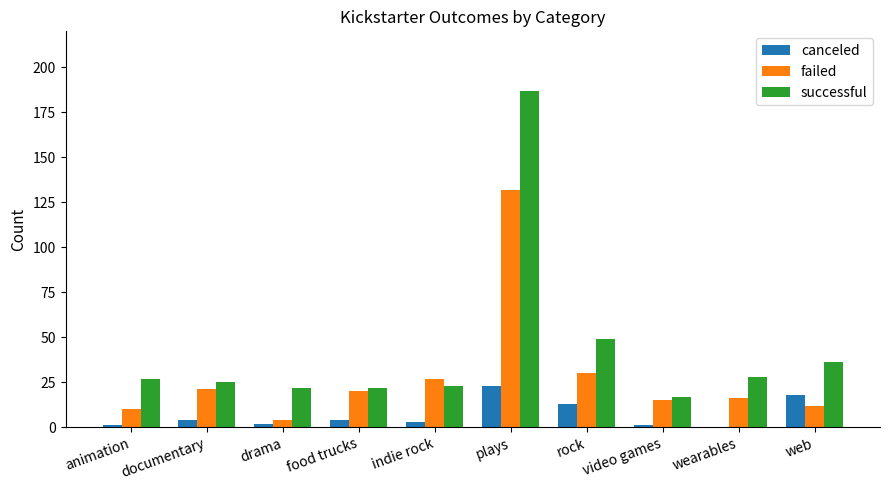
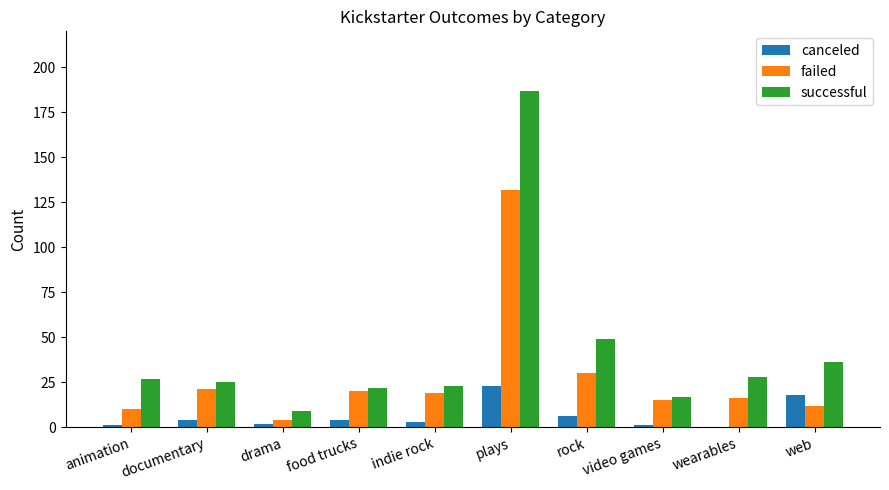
successful, drama: 22 -> 9
failed, indie rock: 27 -> 19
canceled, rock: 13 -> 6
